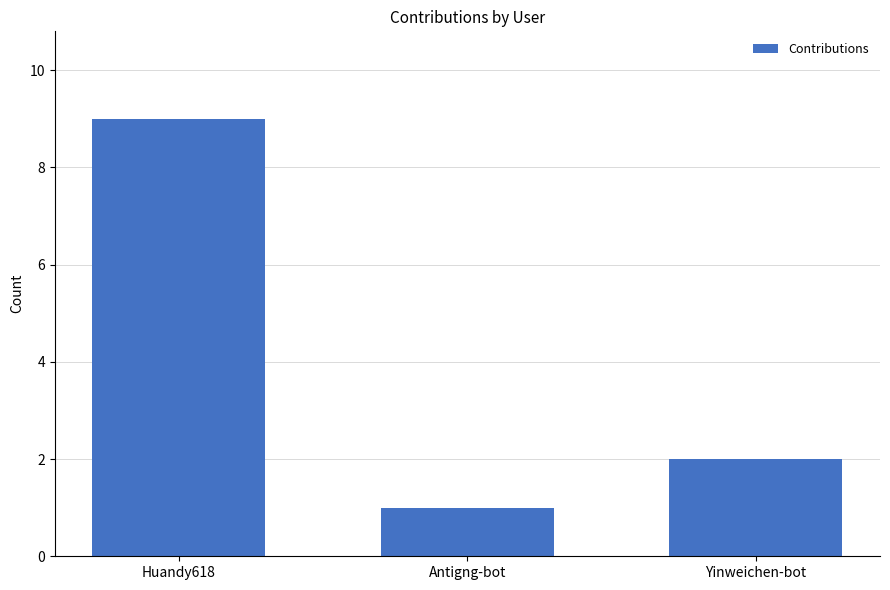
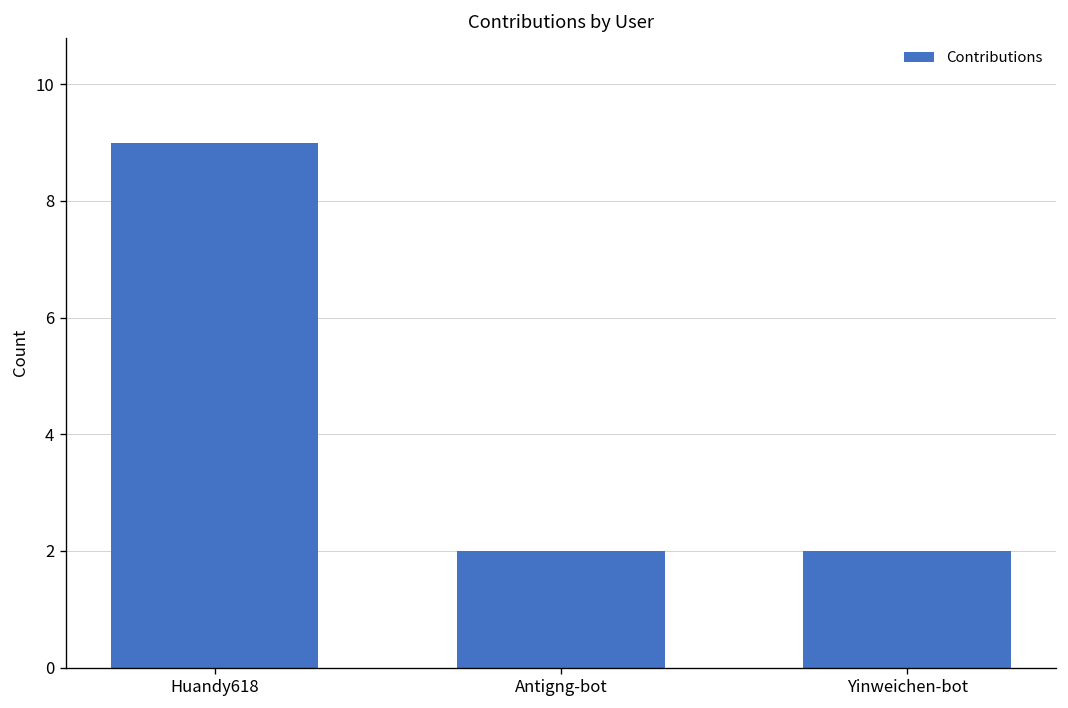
Antigng-bot: 1 -> 2
